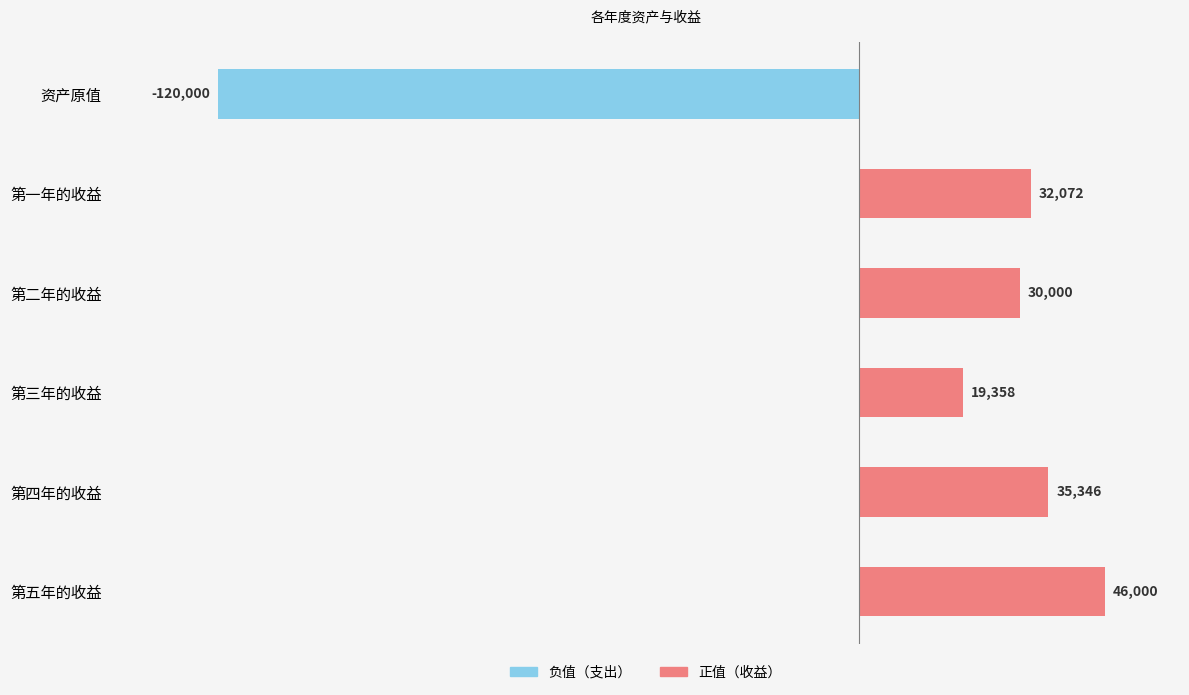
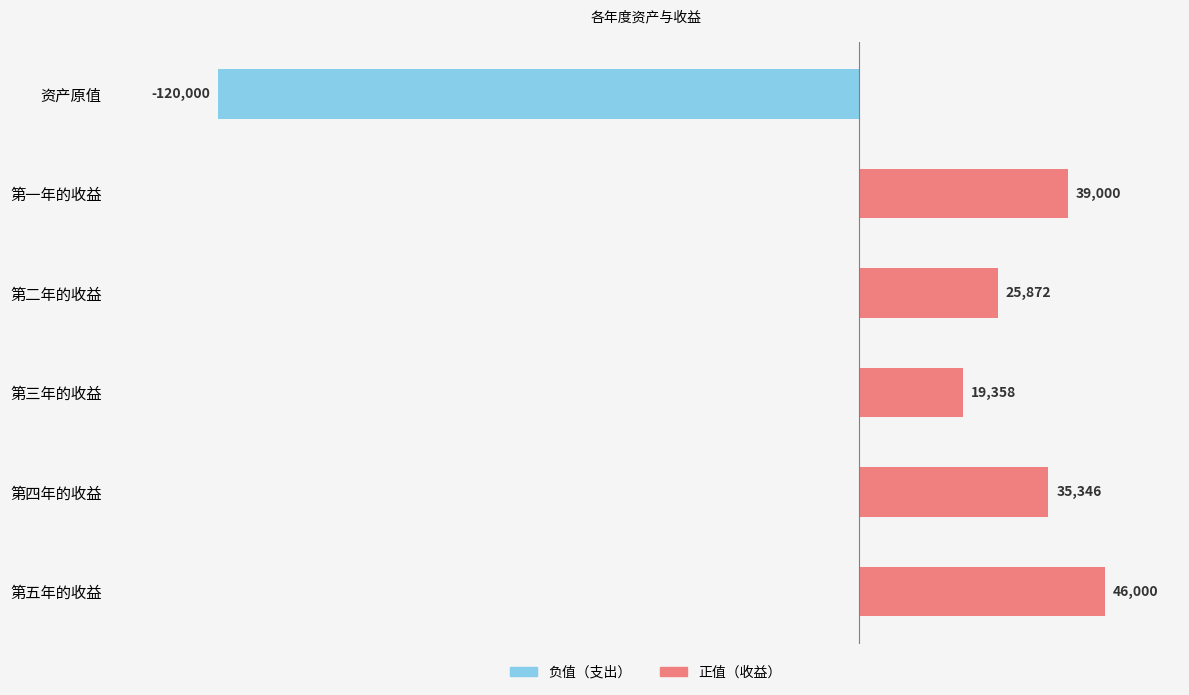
第一年的收益: 32,072 -> 39,000
第二年的收益: 30,000 -> 25,872
